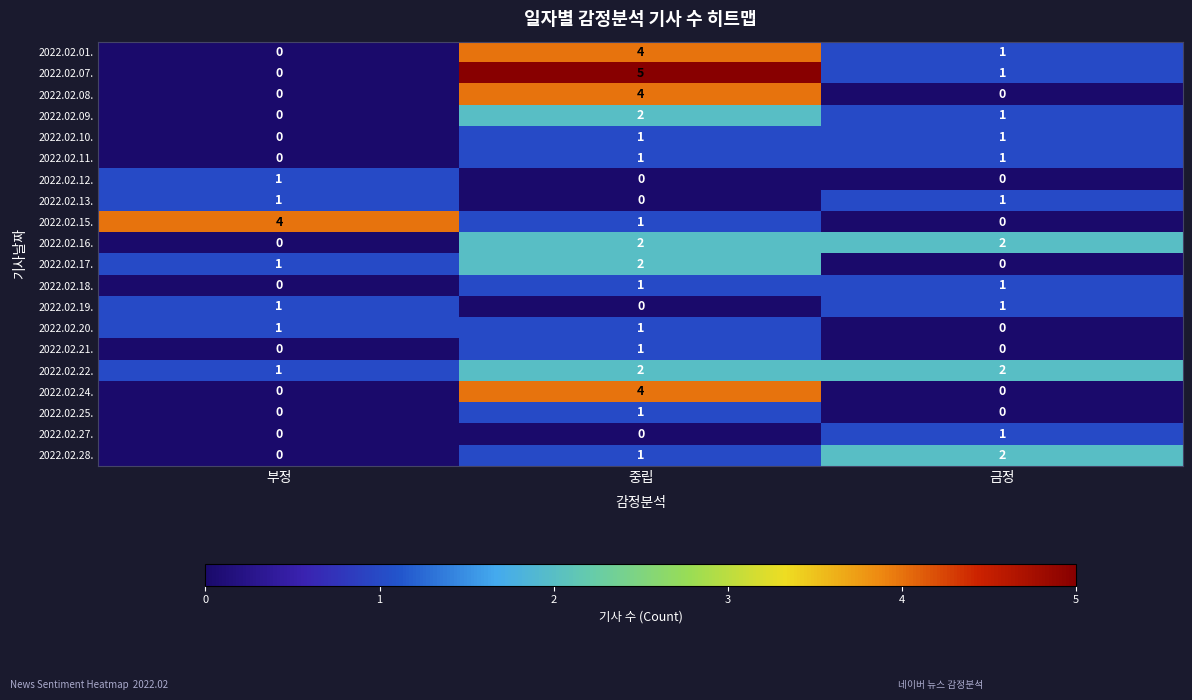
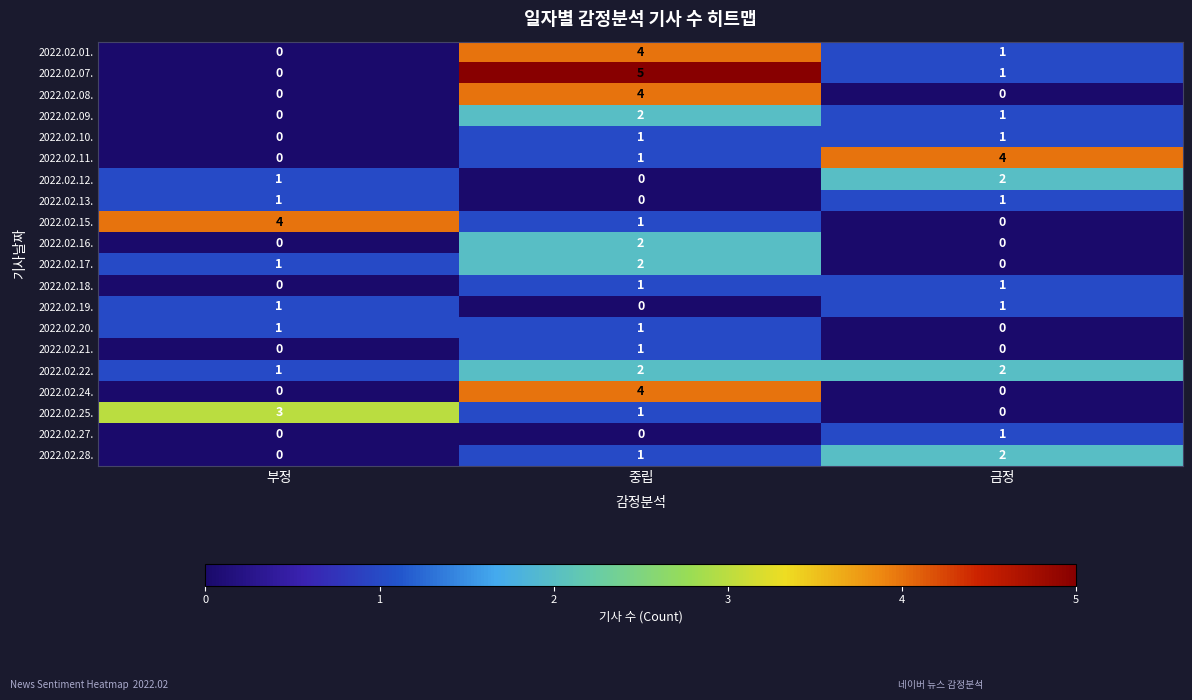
2022.02.11., 금정: 1 -> 4
2022.02.12., 금정: 0 -> 2
2022.02.16., 금정: 2 -> 0
2022.02.25., 부정: 0 -> 3
